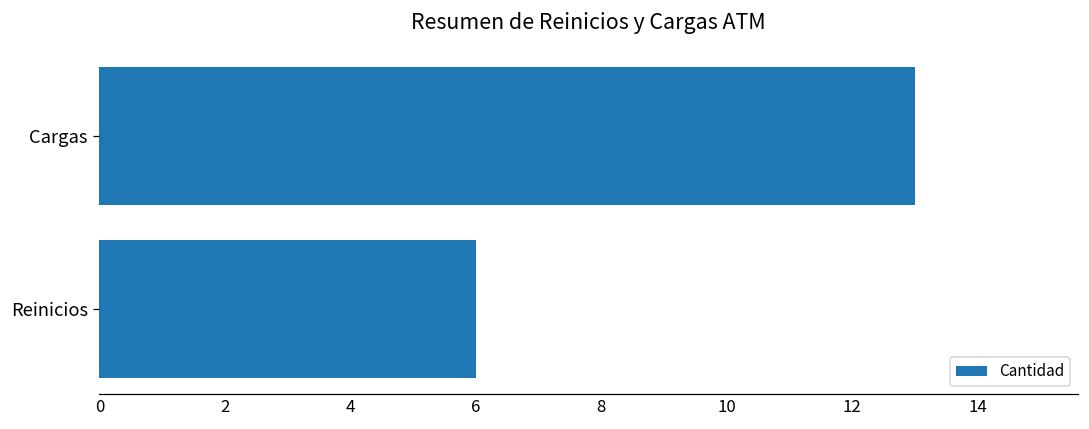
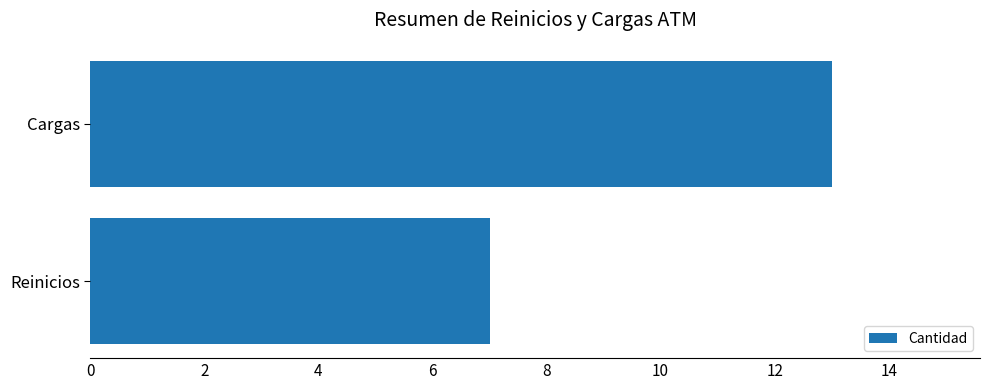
Reinicios: 6 -> 7
